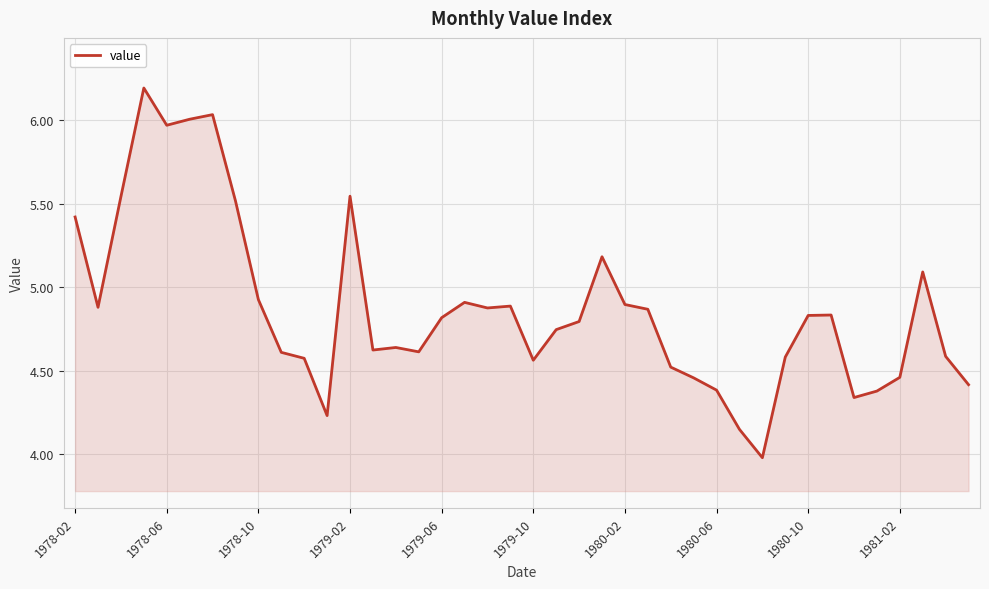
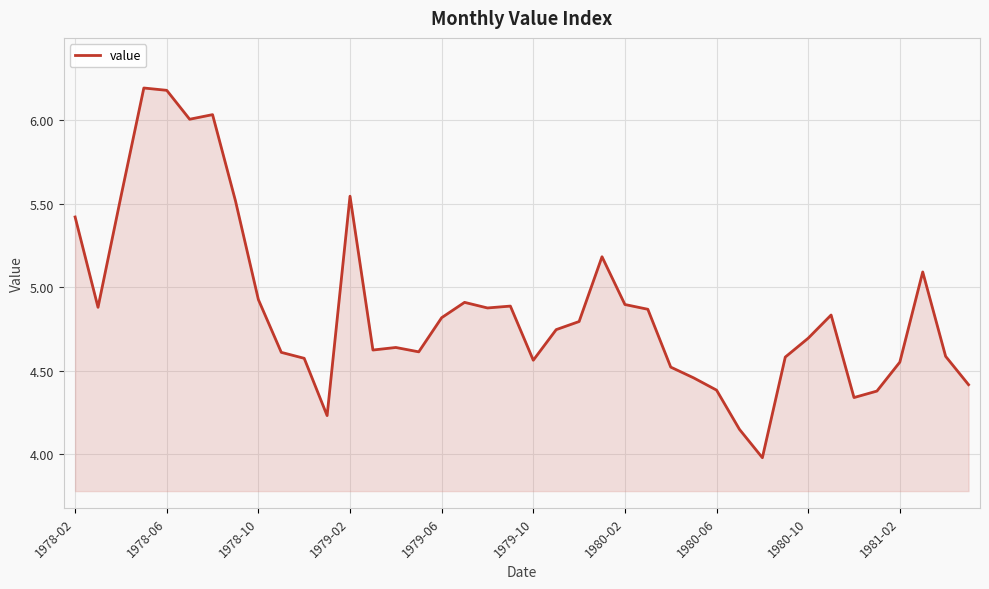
1978-06: 5.97 -> 6.18
1980-10: 4.83 -> 4.70
1981-02: 4.46 -> 4.55
